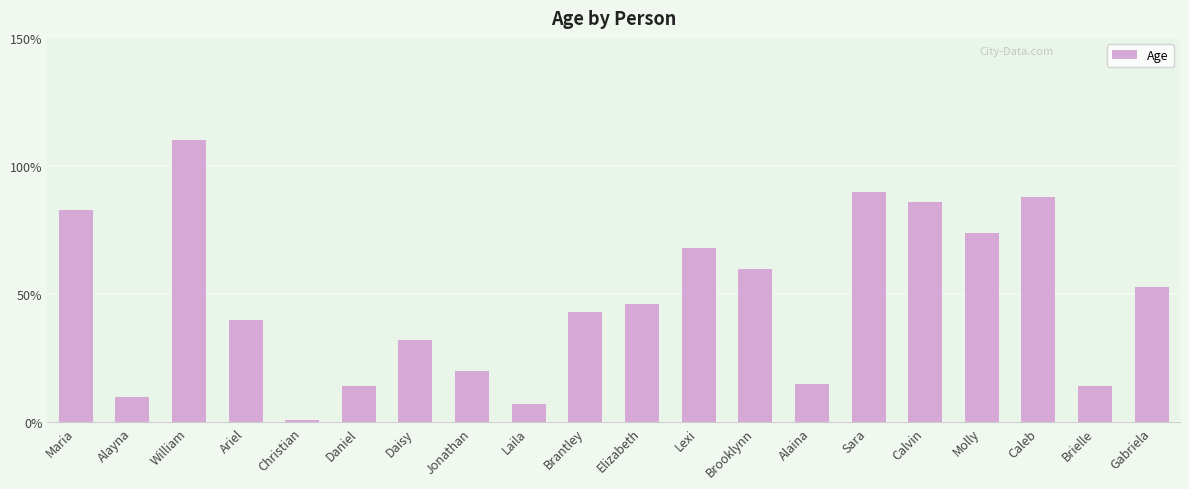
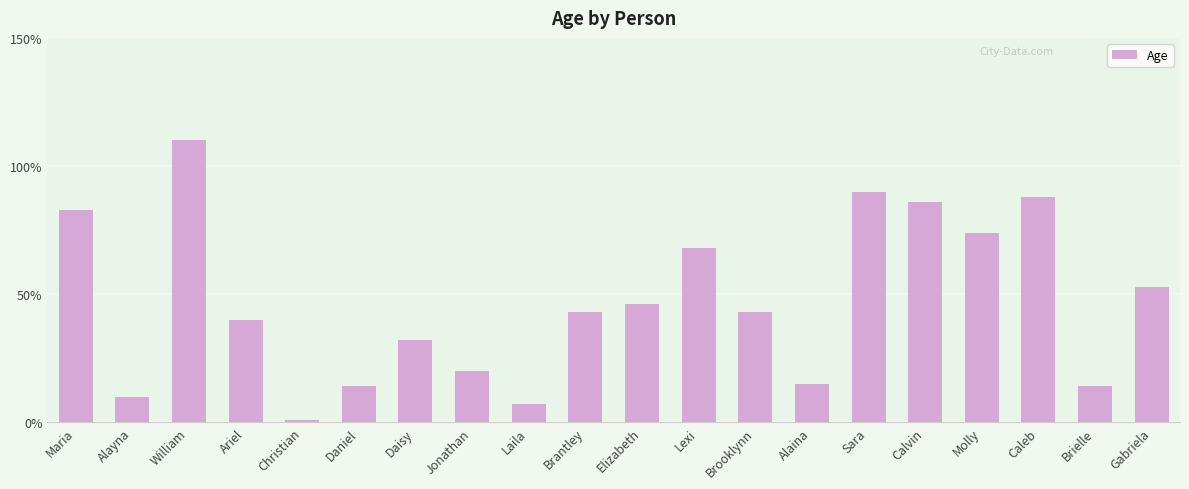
Brooklynn: 60% -> 43%
